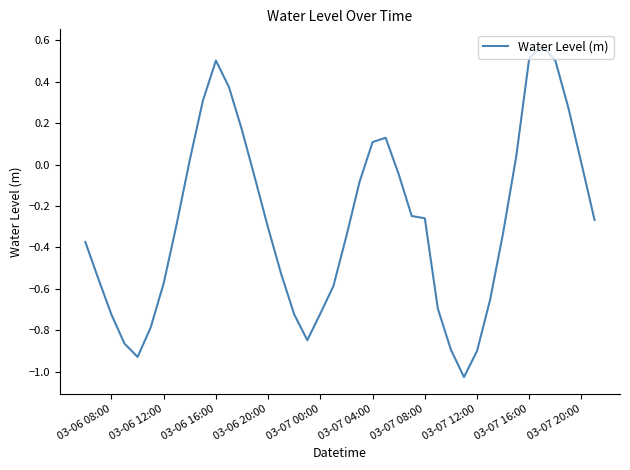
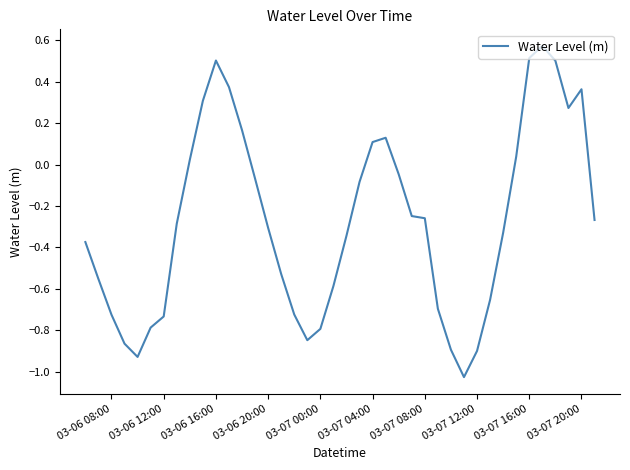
03-06 12:00: -0.57 -> -0.73
03-07 00:00: -0.72 -> -0.79
03-07 20:00: 0.01 -> 0.36
